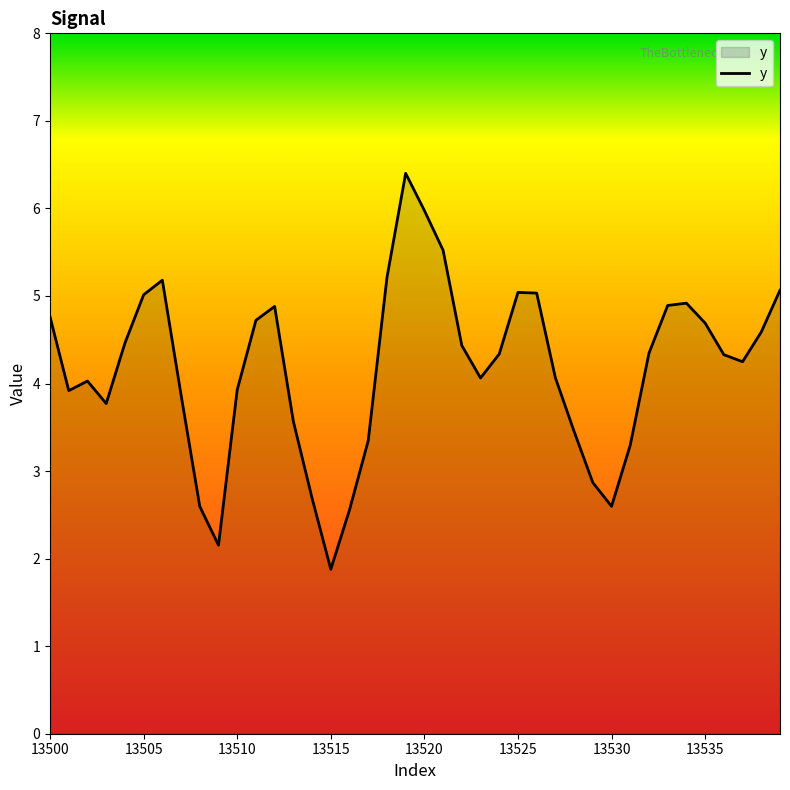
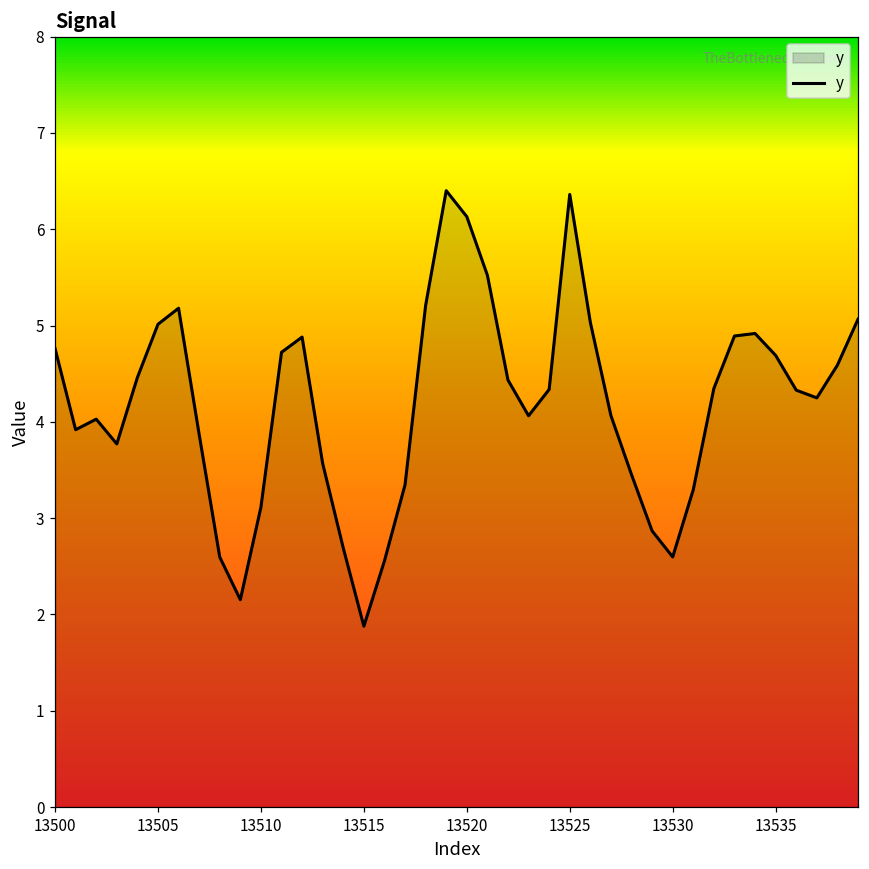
13510: 3.9 -> 3.1
13520: 6.0 -> 6.1
13525: 5.0 -> 6.4
